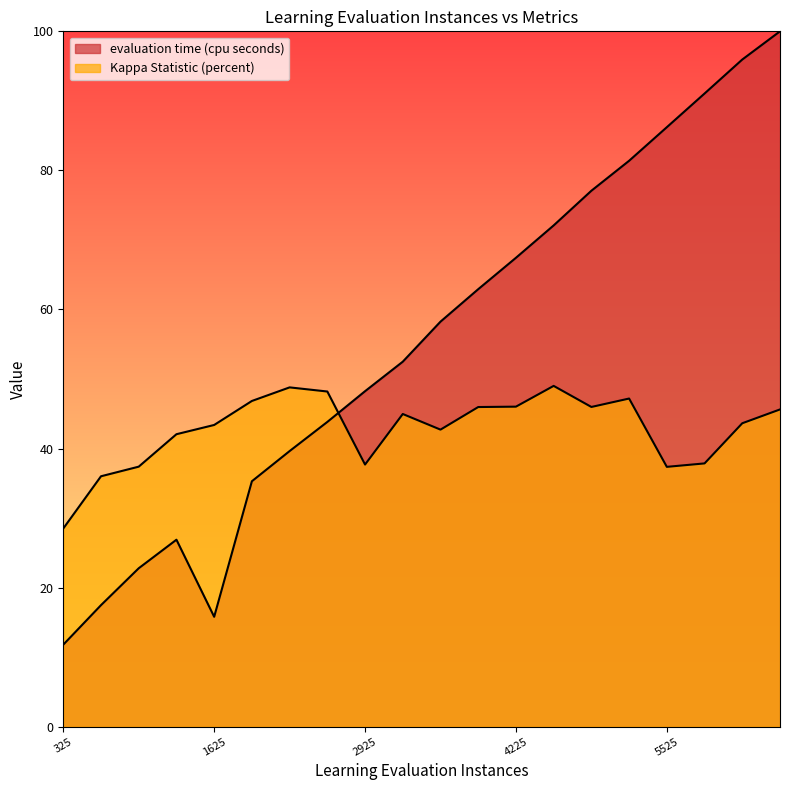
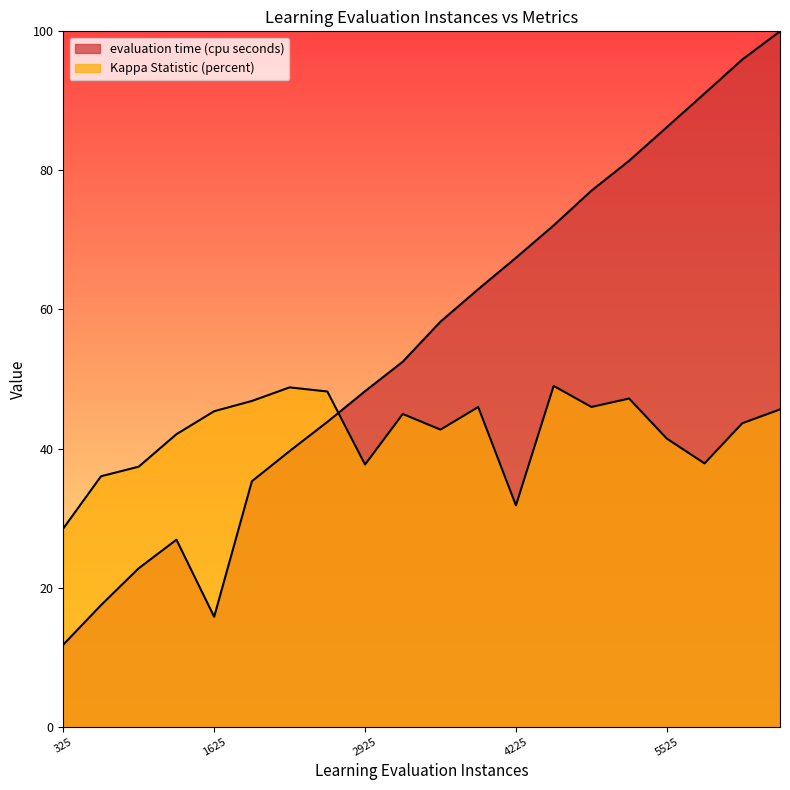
Kappa Statistic (percent), 1625: 43 -> 45
Kappa Statistic (percent), 4225: 46 -> 32
Kappa Statistic (percent), 5525: 37 -> 41
